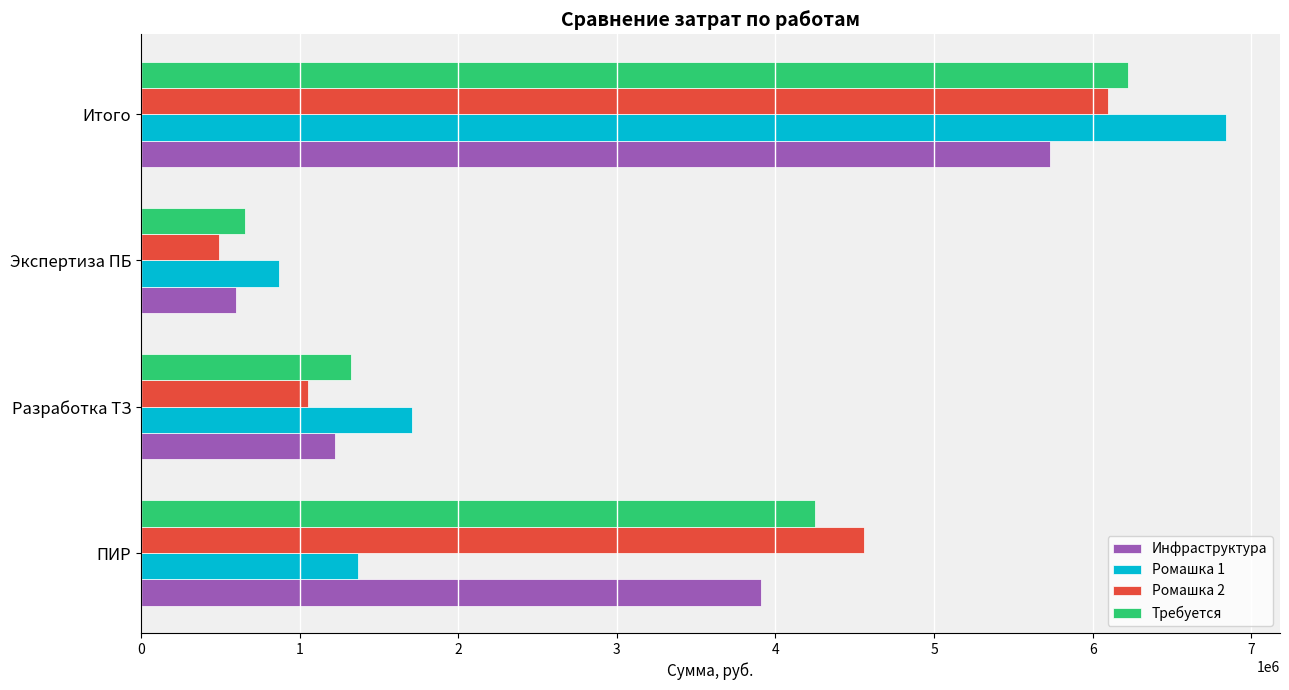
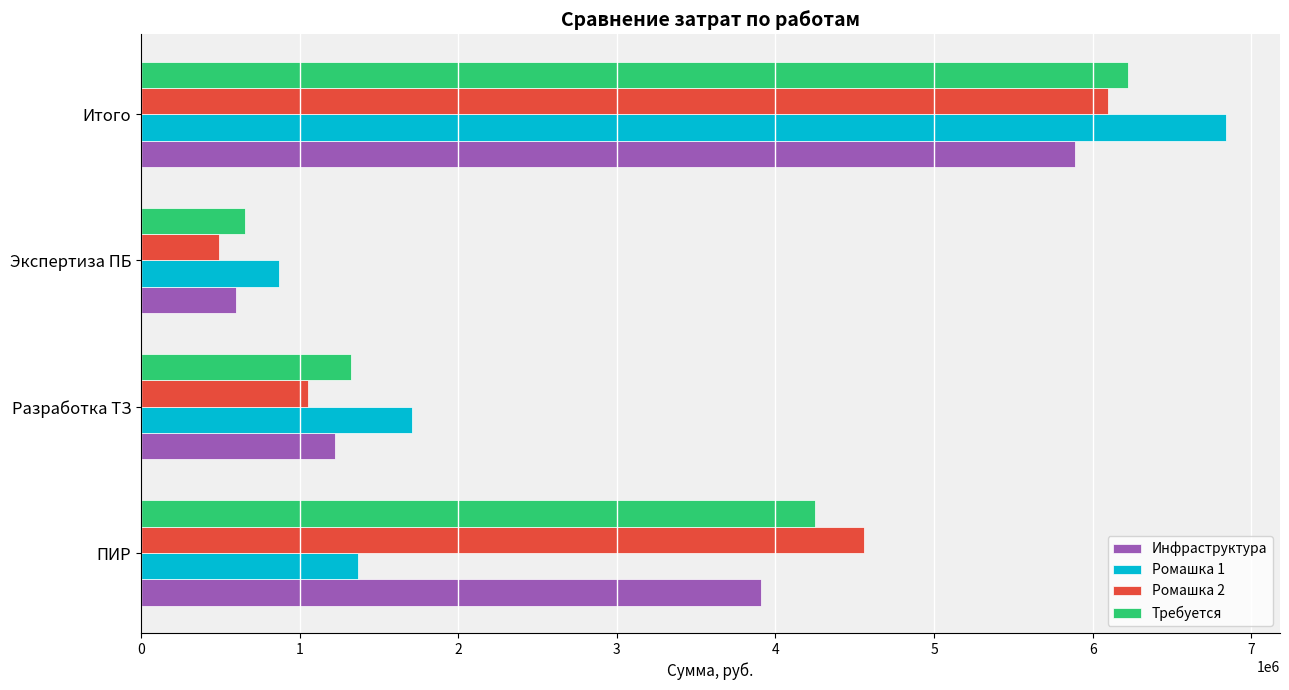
Инфраструктура, Итого: 5730000 -> 5890000
